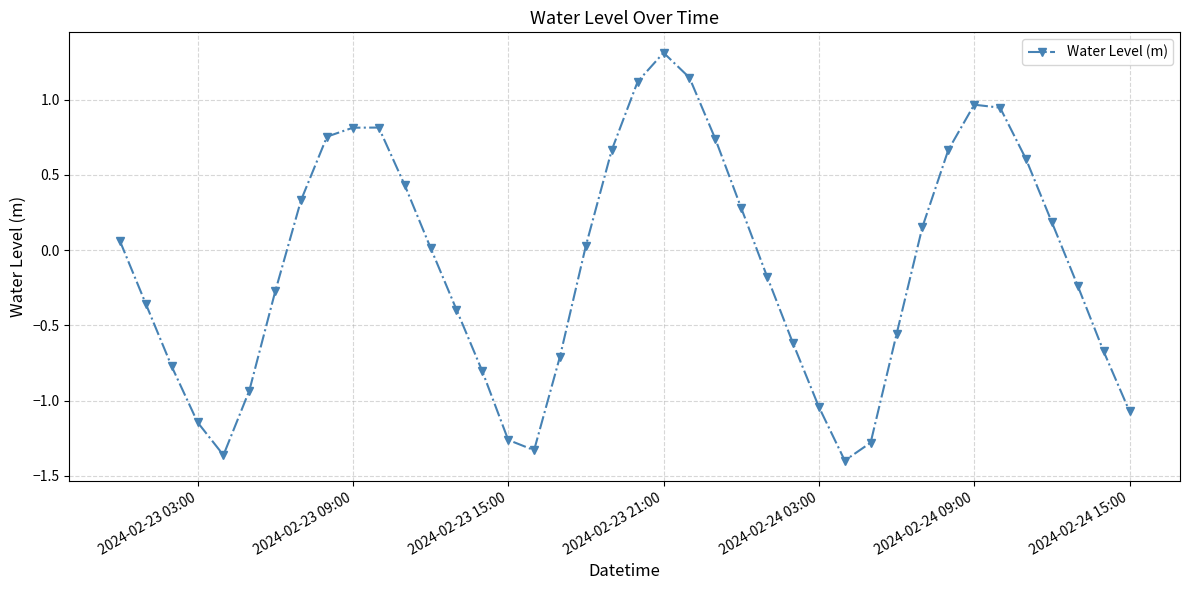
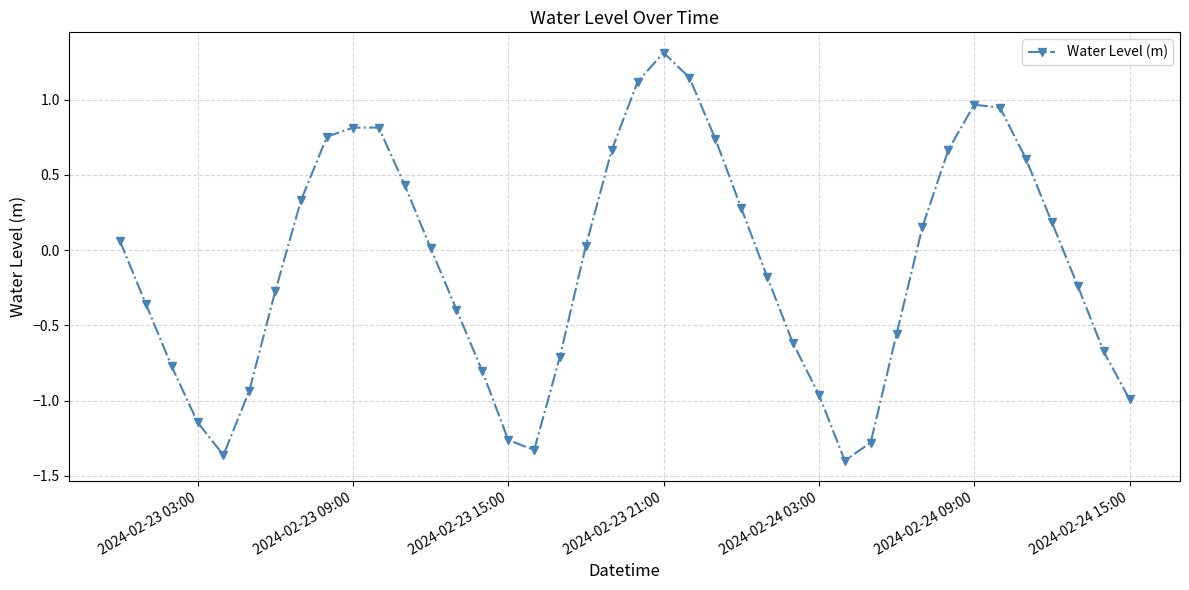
2024-02-24 03:00: -1.04 -> -0.96
2024-02-24 15:00: -1.07 -> -0.99
